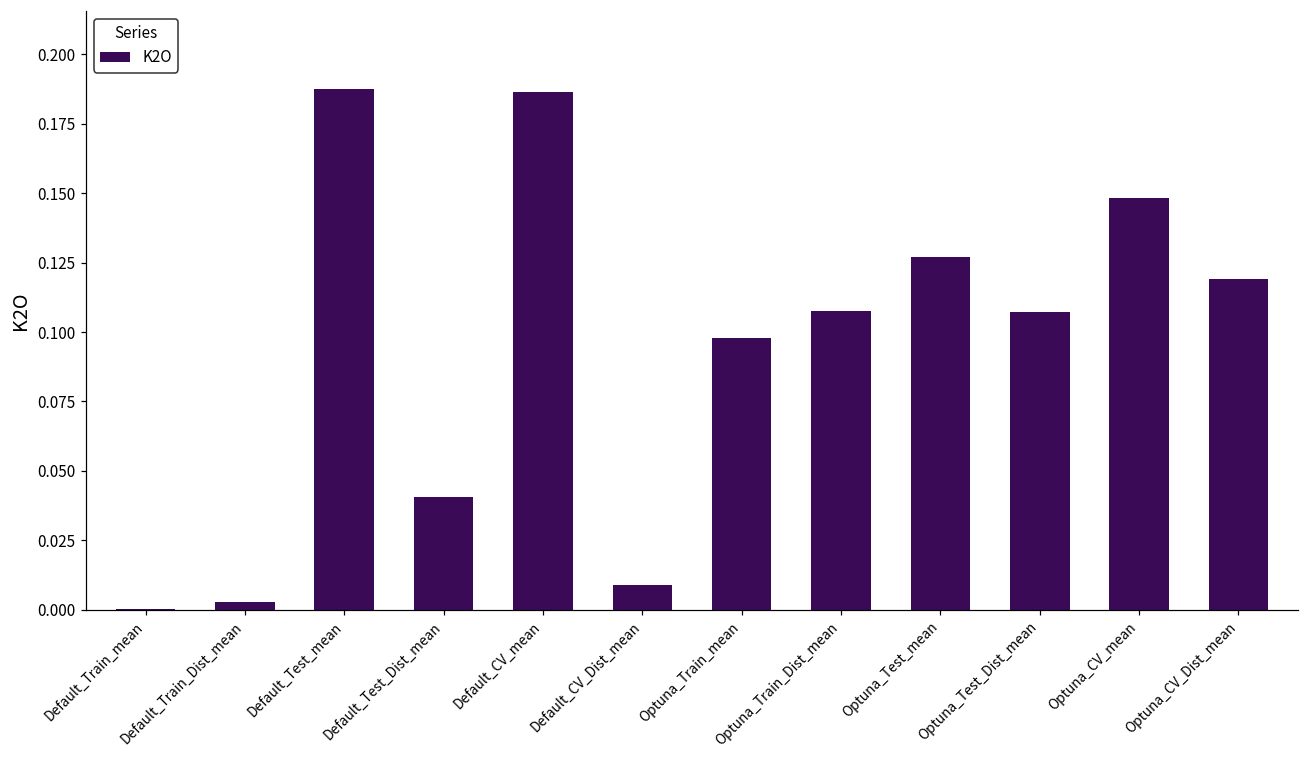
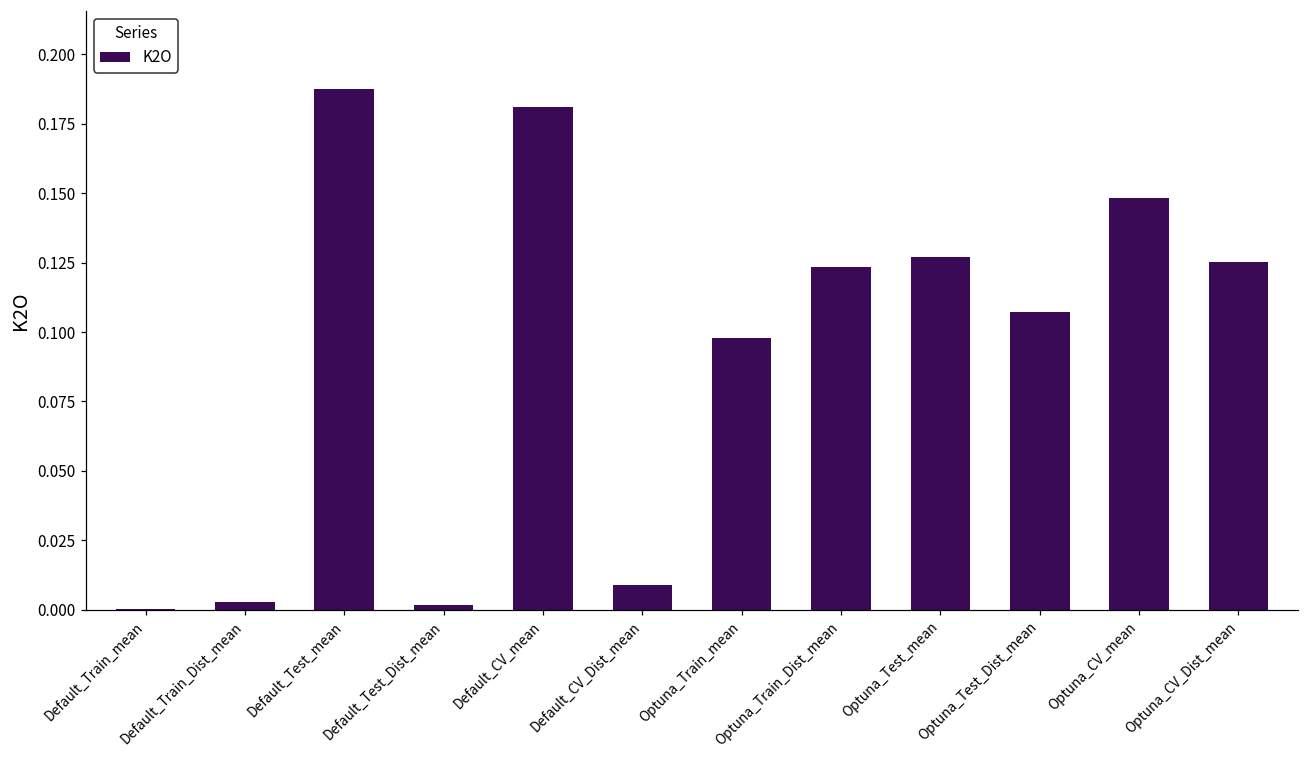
Default_Test_Dist_mean: 0.041 -> 0.002
Default_CV_mean: 0.187 -> 0.181
Optuna_Train_Dist_mean: 0.108 -> 0.124
Optuna_CV_Dist_mean: 0.119 -> 0.125
